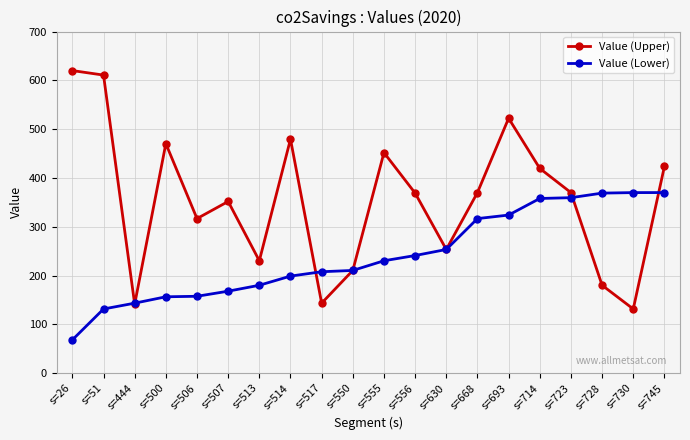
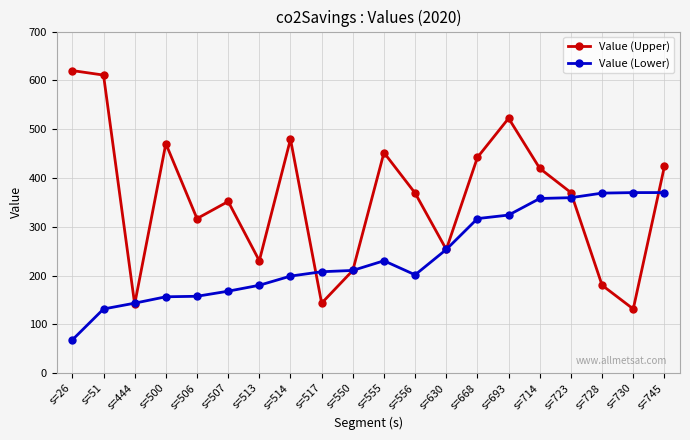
Value (Lower), s=556: 240 -> 200
Value (Upper), s=668: 370 -> 440
